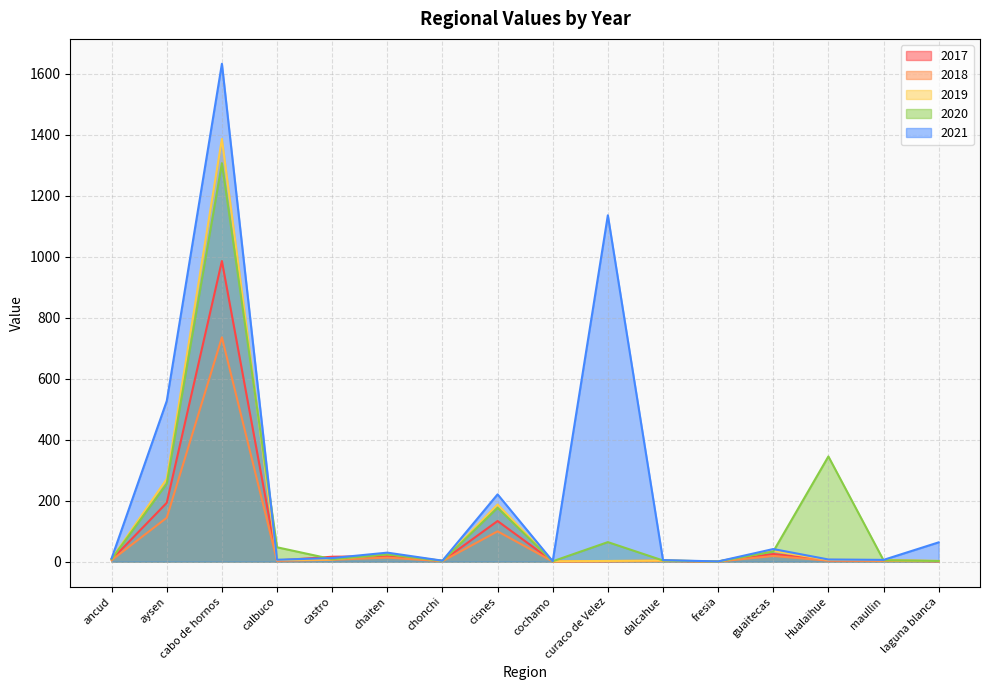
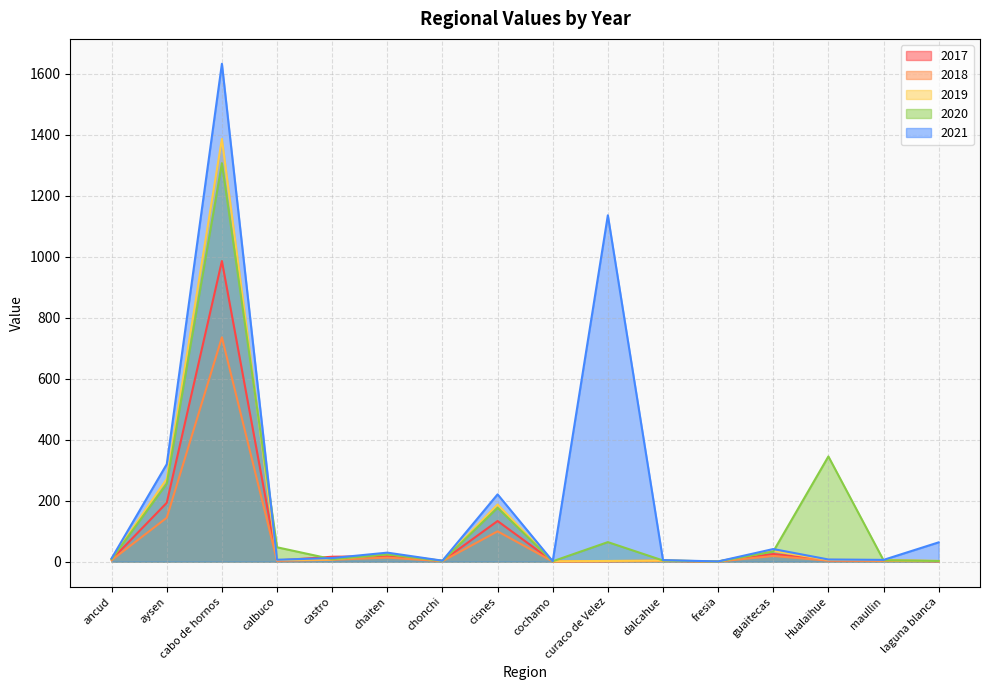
2021, aysen: 530 -> 320
